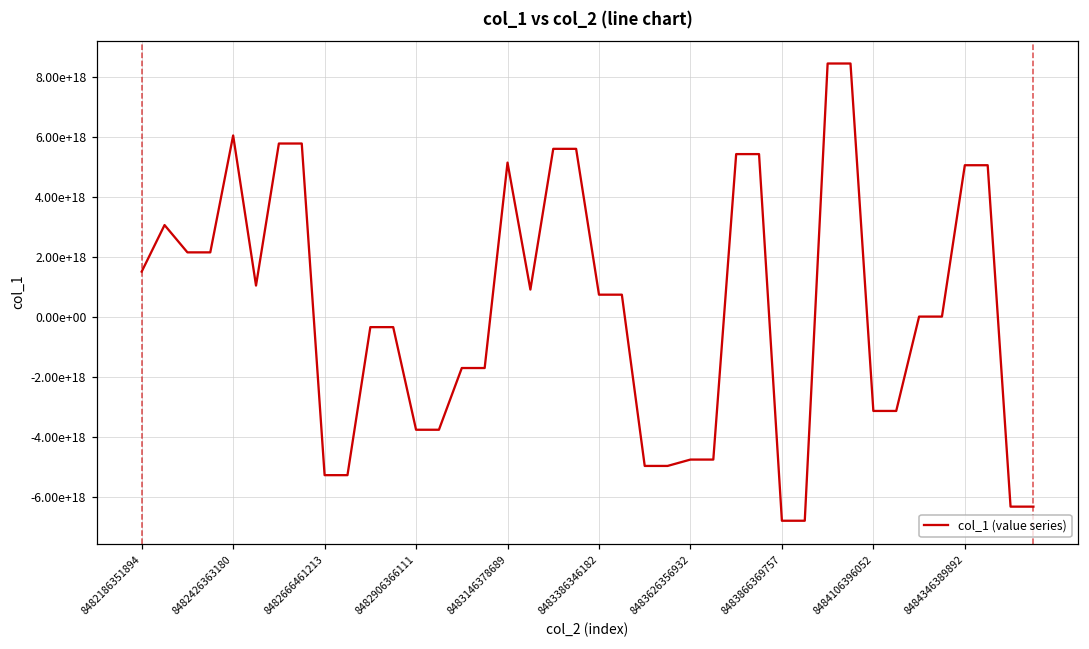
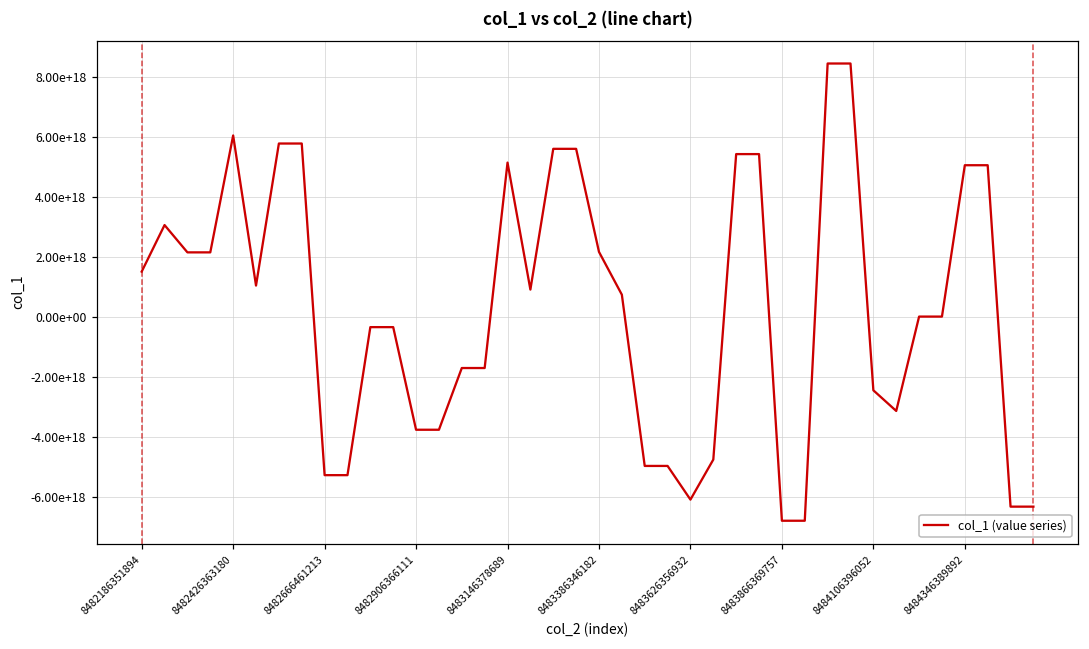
8483386346182: 700000000000000000 -> 2200000000000000000
8483626356932: -4800000000000000000 -> -6100000000000000000
8484106396052: -3100000000000000000 -> -2400000000000000000
